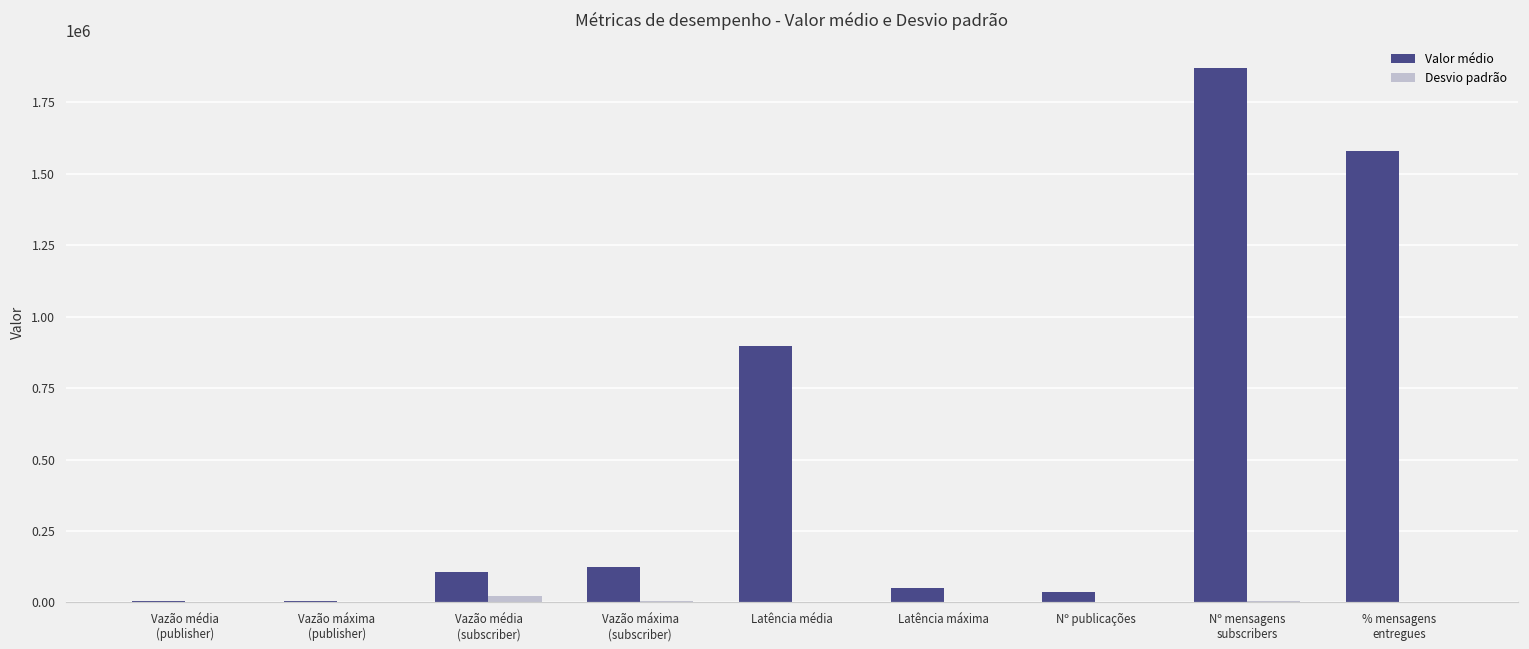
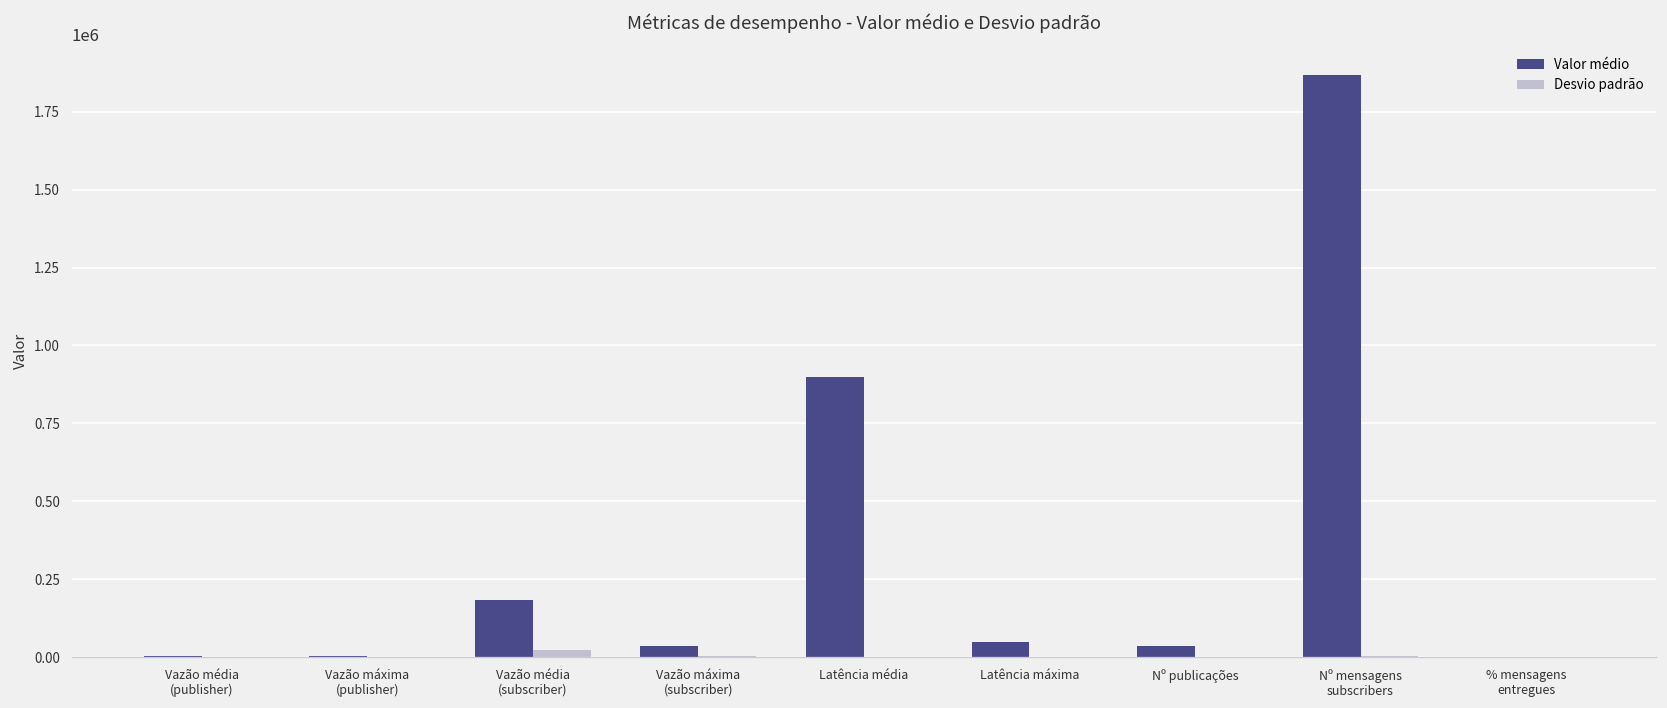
Valor médio, Vazão média (subscriber): 100000 -> 180000
Valor médio, Vazão máxima (subscriber): 120000 -> 40000
Valor médio, % mensagens entregues: 1580000 -> 0
